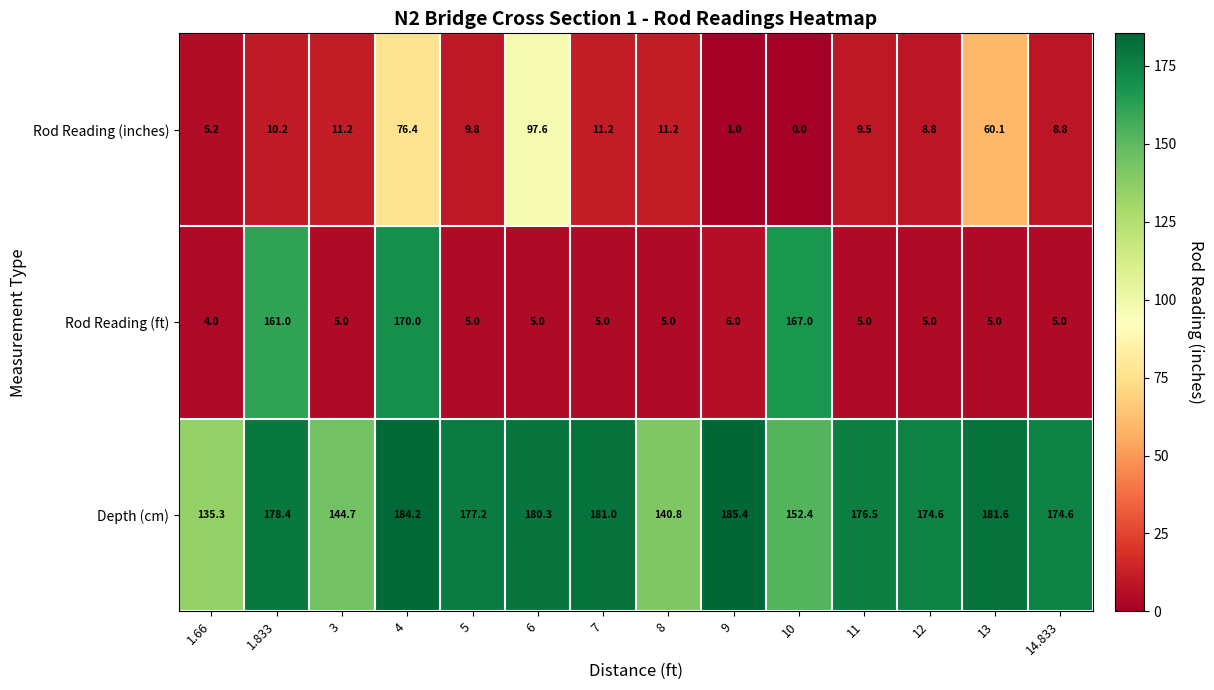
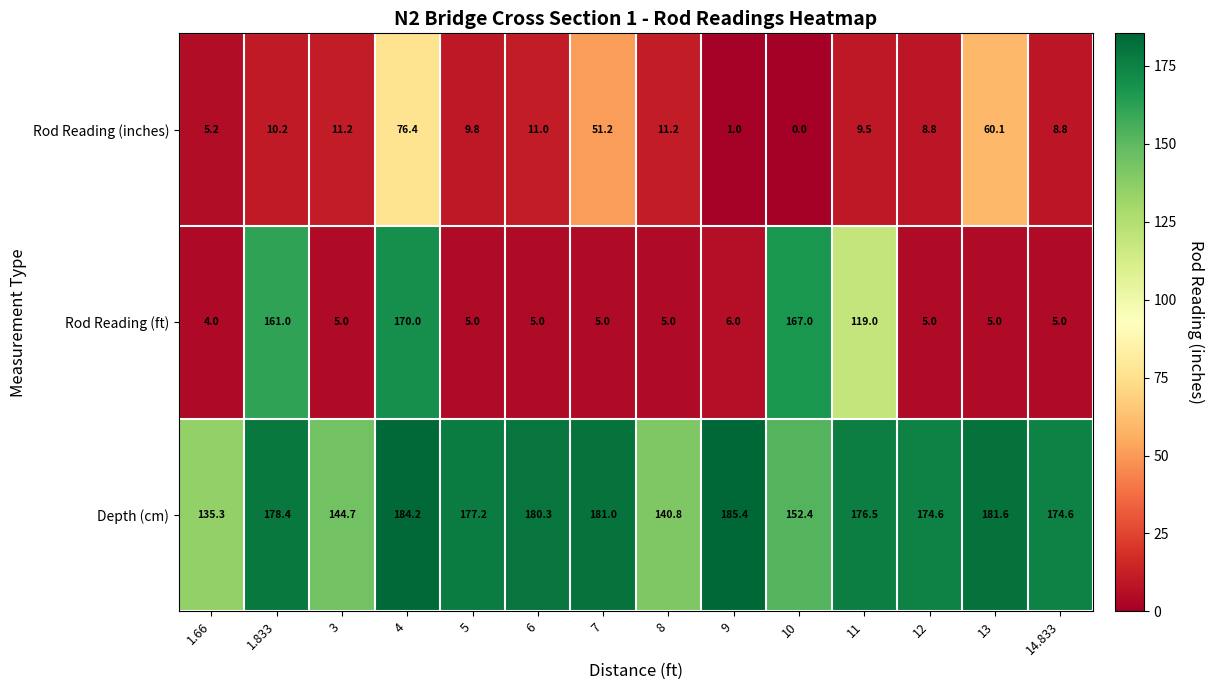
Rod Reading (inches), 6: 97.6 -> 11.0
Rod Reading (inches), 7: 11.2 -> 51.2
Rod Reading (ft), 11: 5.0 -> 119.0
